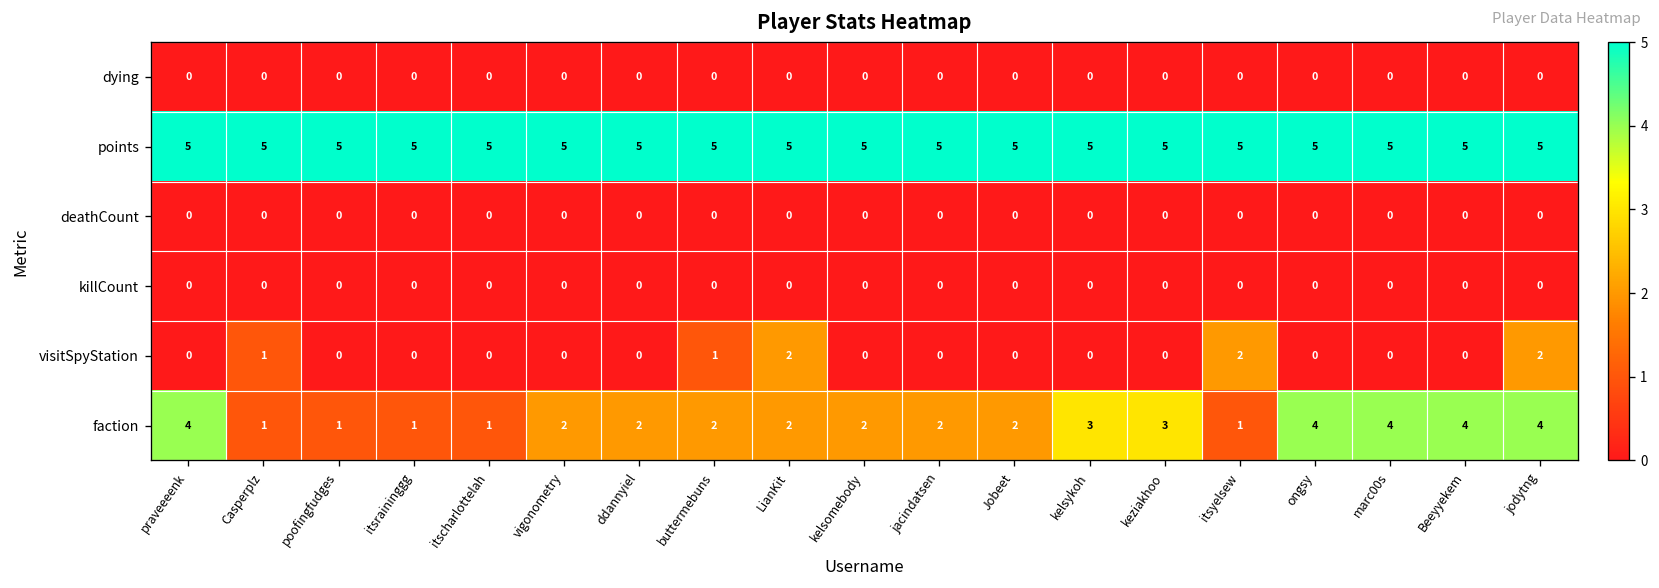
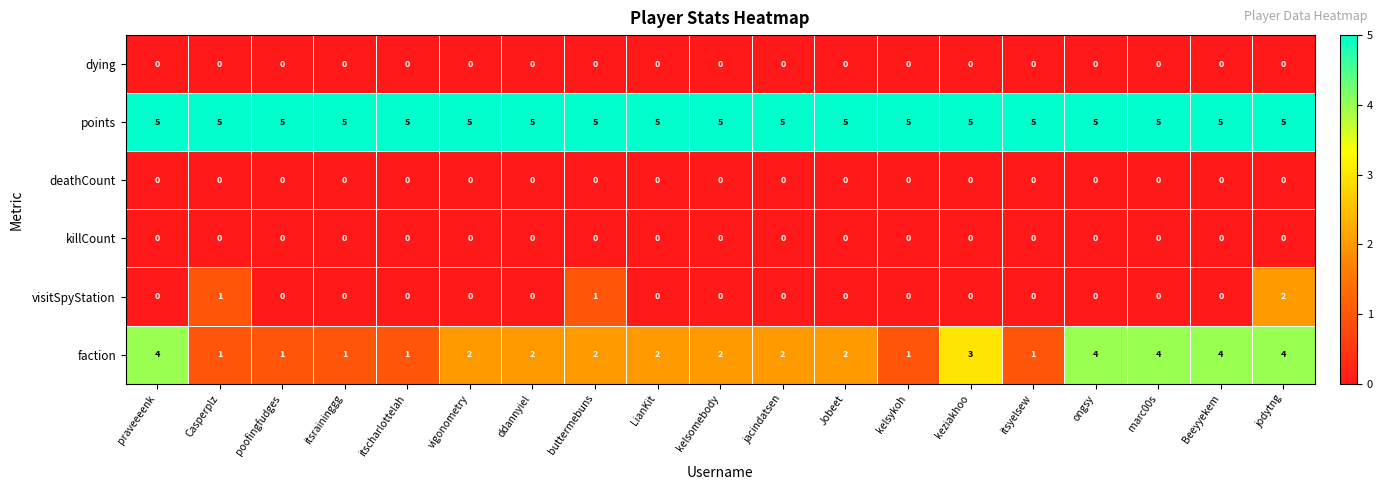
visitSpyStation, LianKit: 2 -> 0
visitSpyStation, itsyelsew: 2 -> 0
faction, kelsykoh: 3 -> 1
